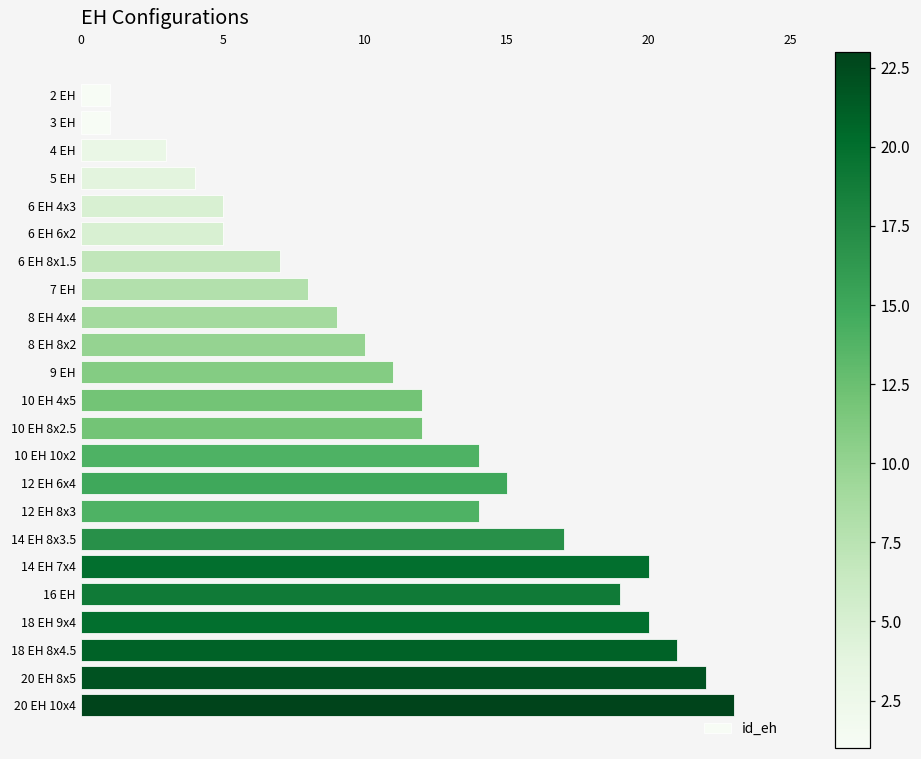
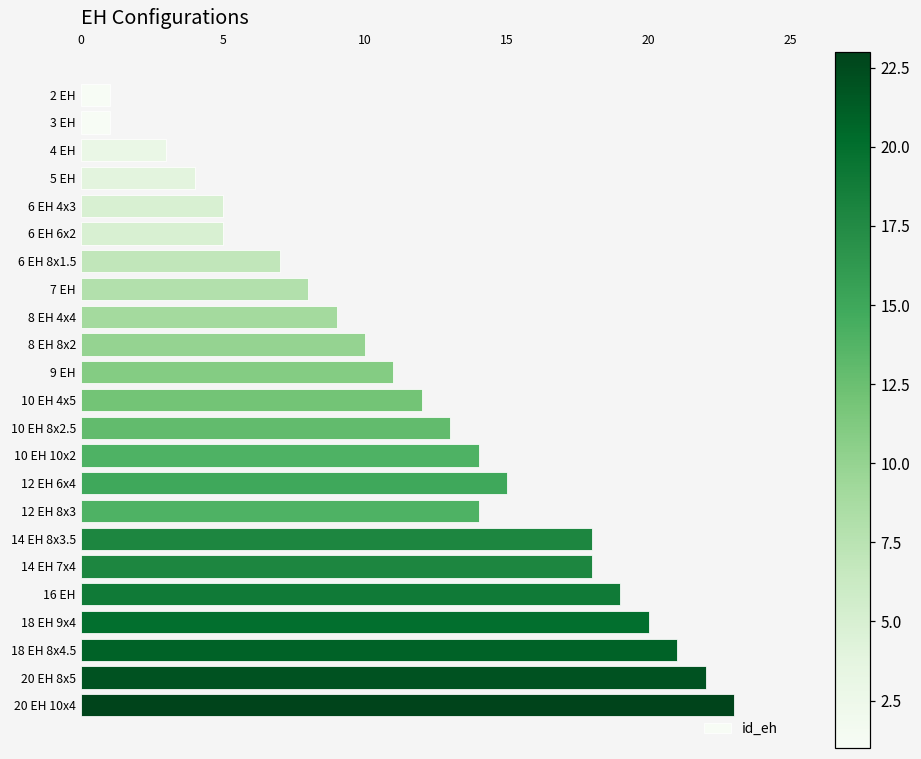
10 EH 8x2.5: 12 -> 13
14 EH 8x3.5: 17 -> 18
14 EH 7x4: 20 -> 18
